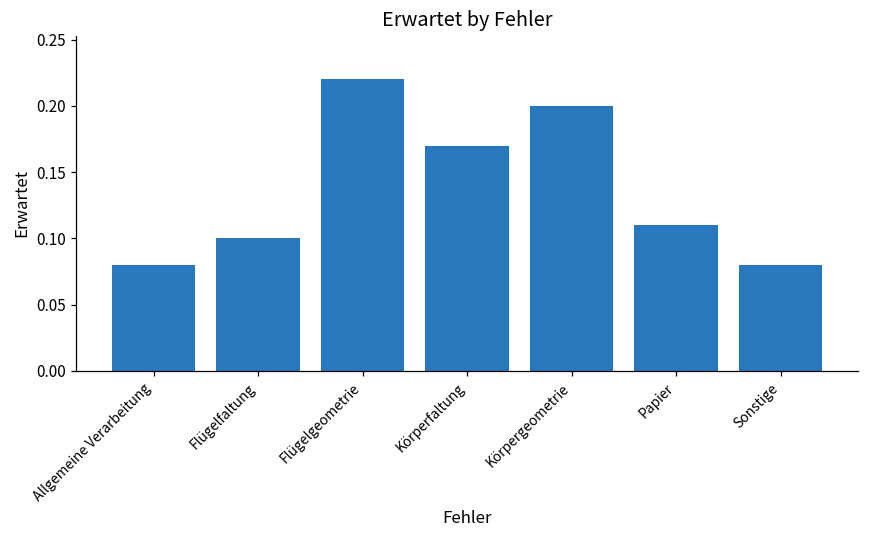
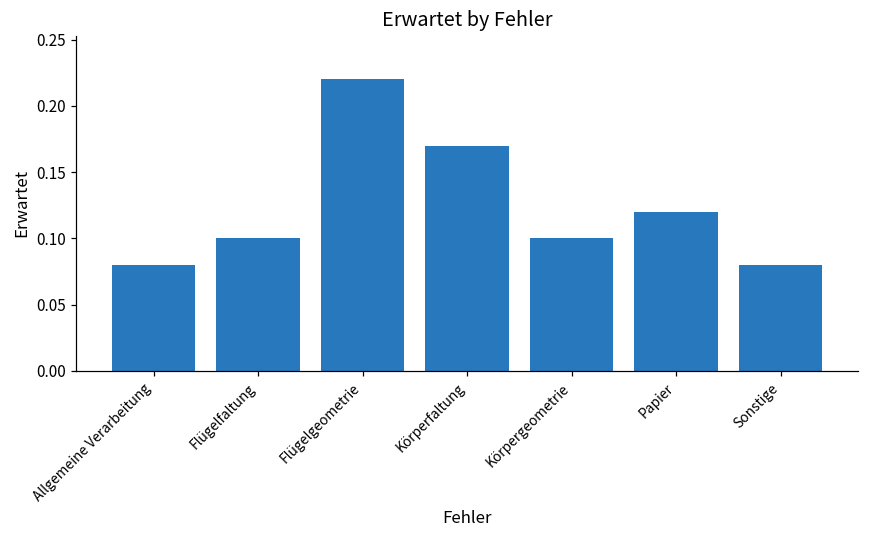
Körpergeometrie: 0.2 -> 0.1
Papier: 0.11 -> 0.12
